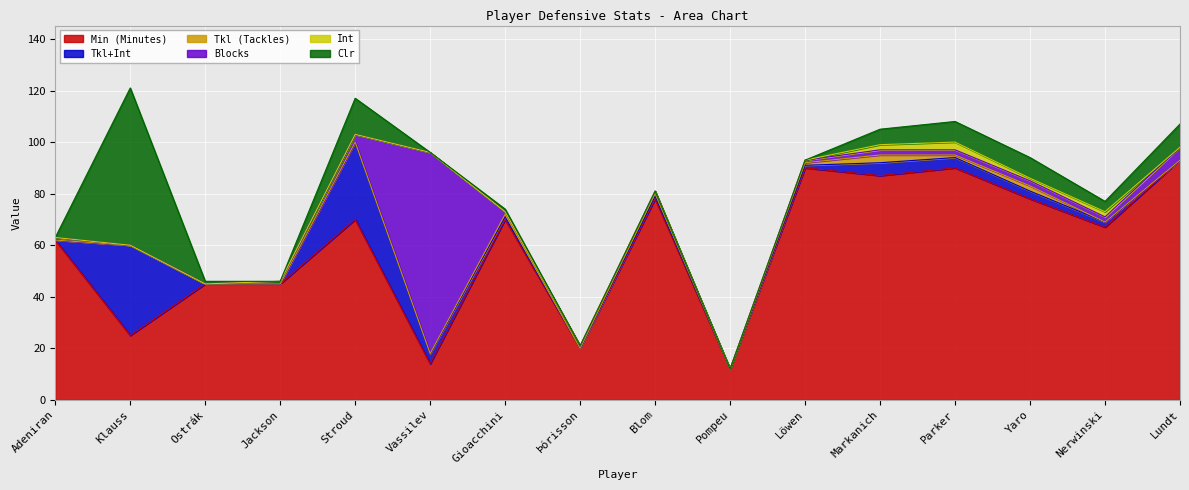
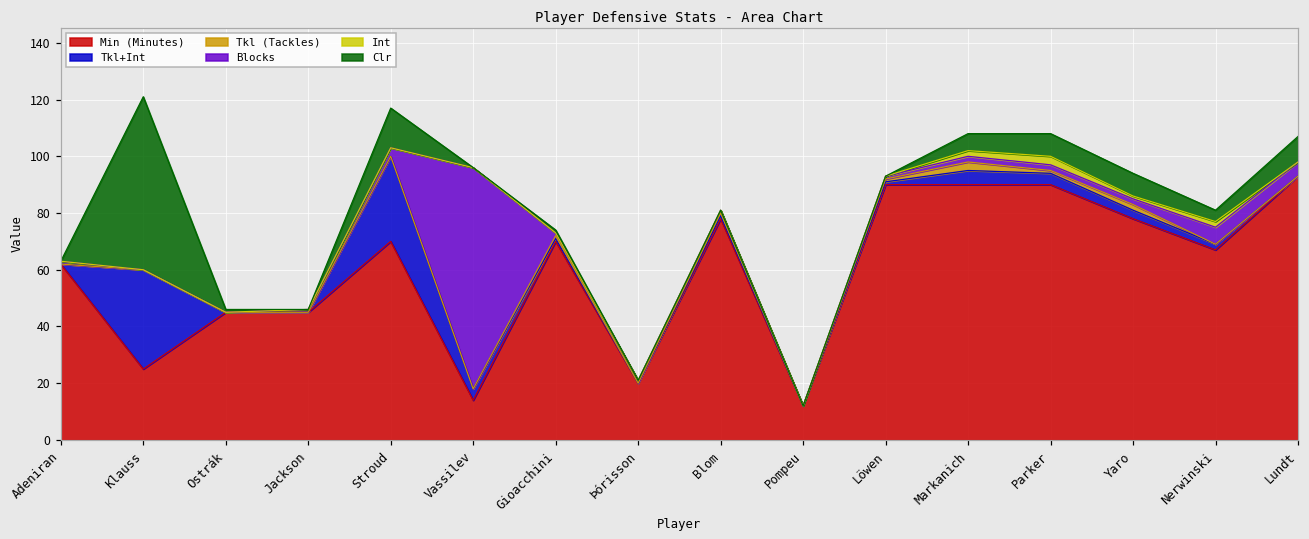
Min (Minutes), Markanich: 87 -> 90
Blocks, Nerwinski: 2 -> 6
